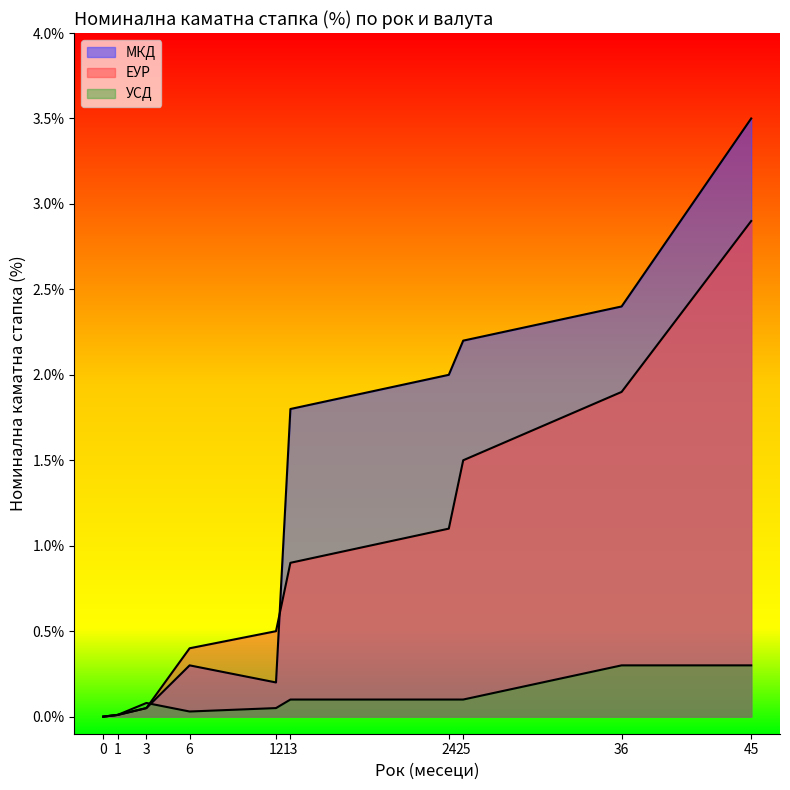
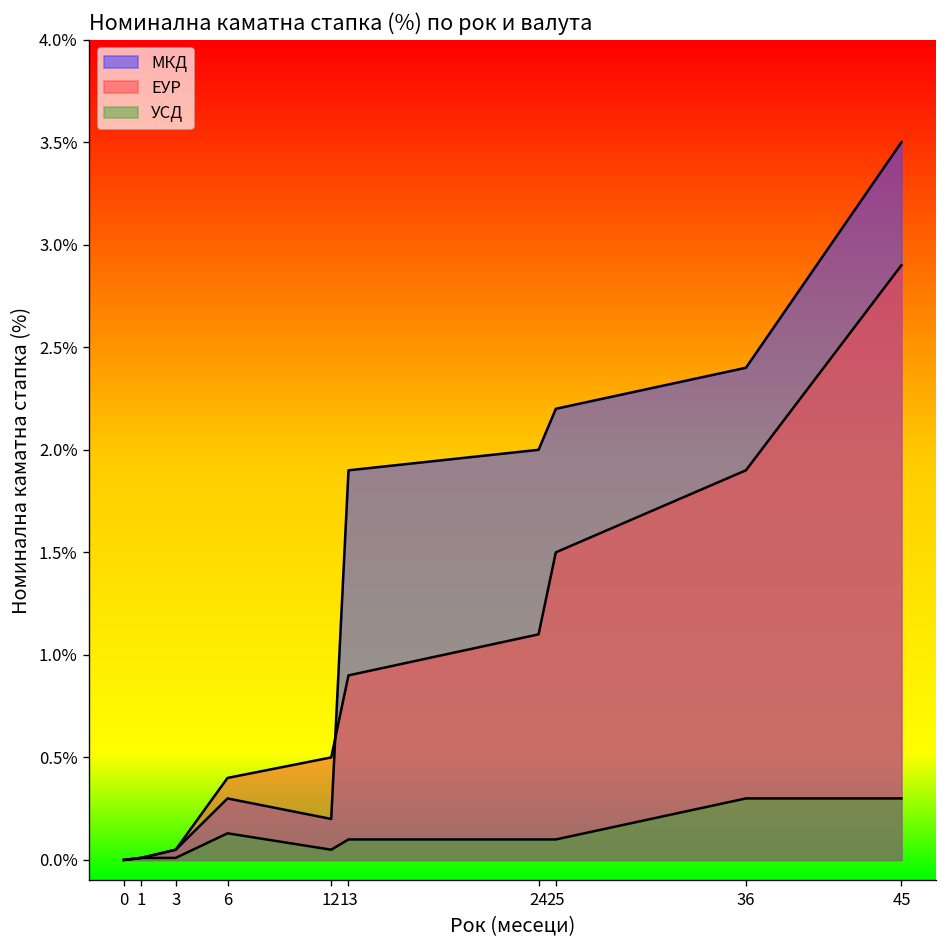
УСД, 3: 0.08% -> 0.01%
УСД, 6: 0.03% -> 0.13%
МКД, 13: 1.8% -> 1.9%
